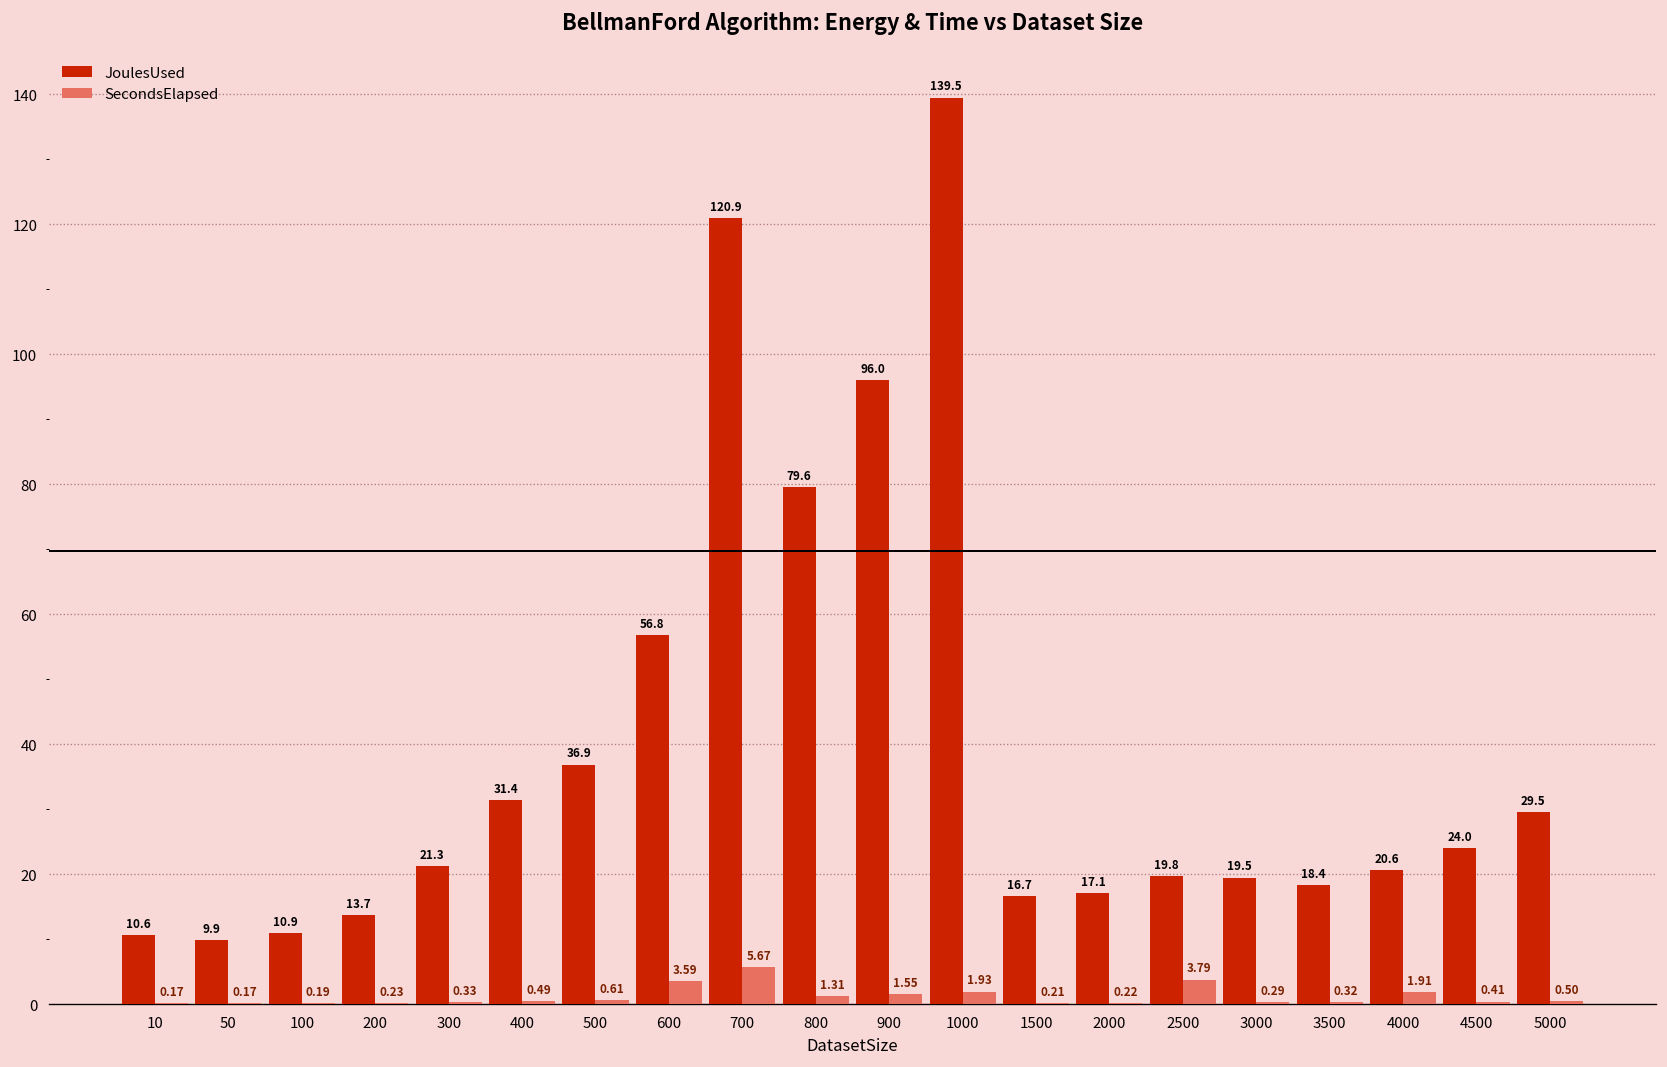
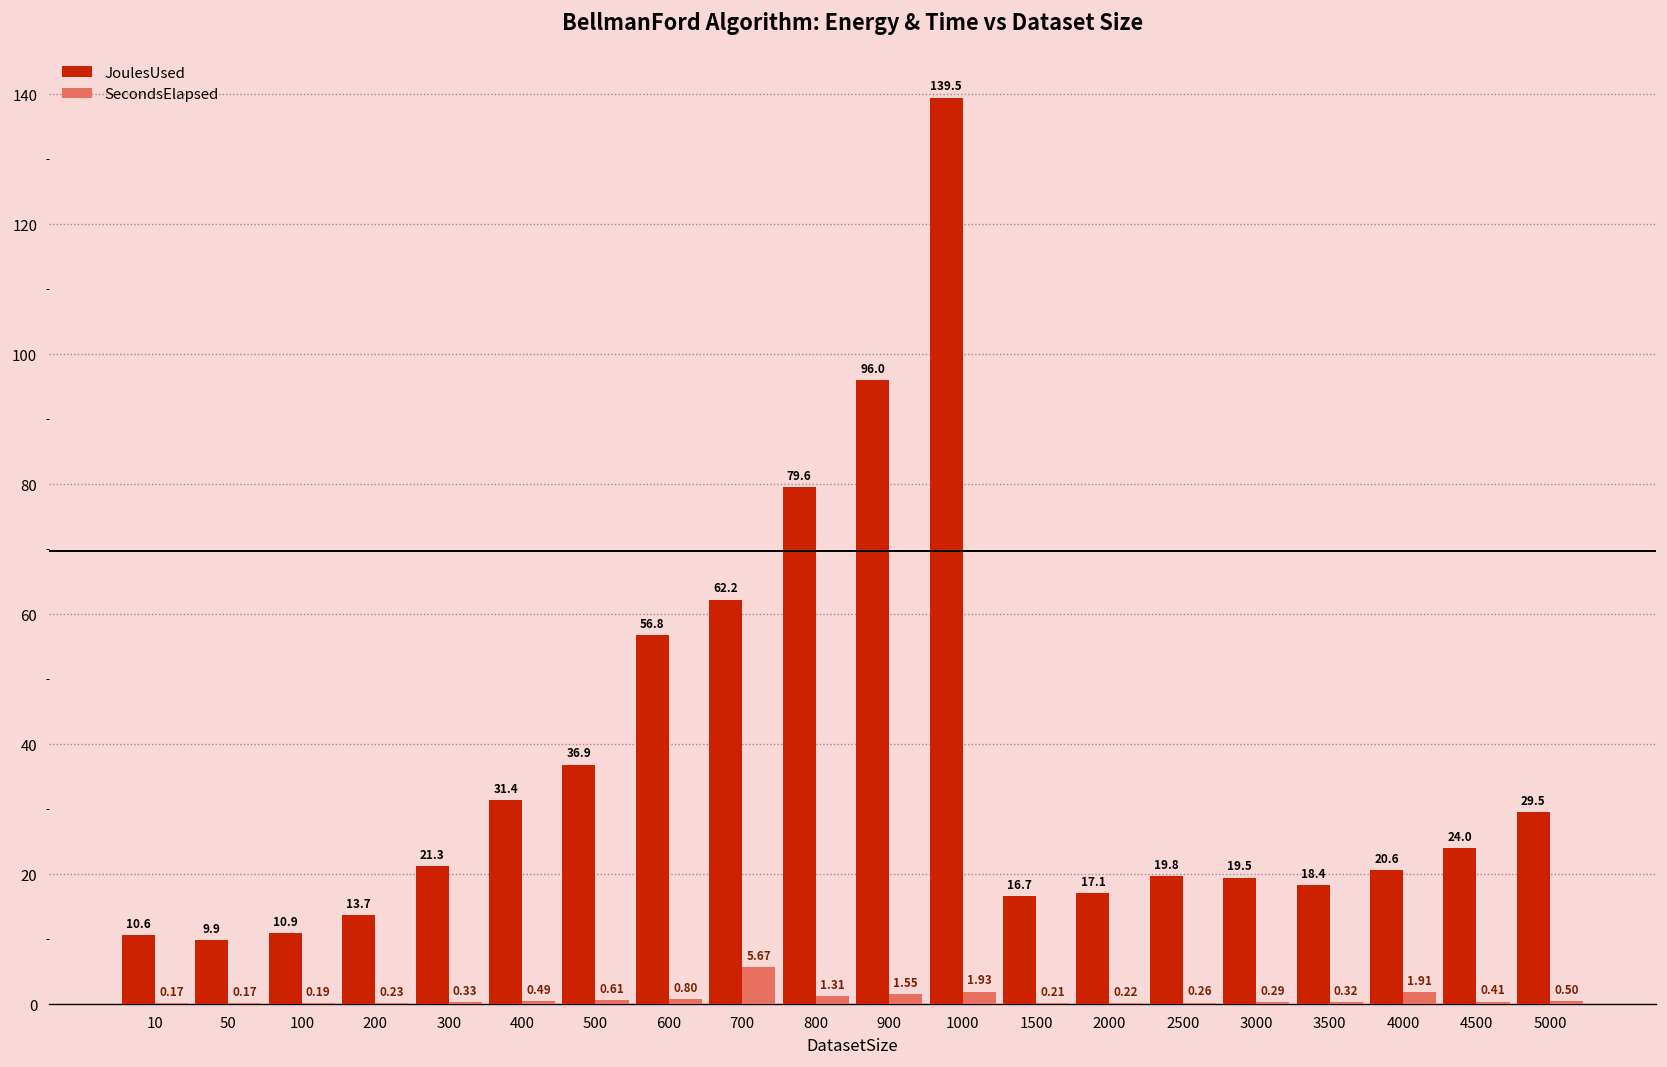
SecondsElapsed, 600: 3.59 -> 0.80
JoulesUsed, 700: 120.9 -> 62.2
SecondsElapsed, 2500: 3.79 -> 0.26
